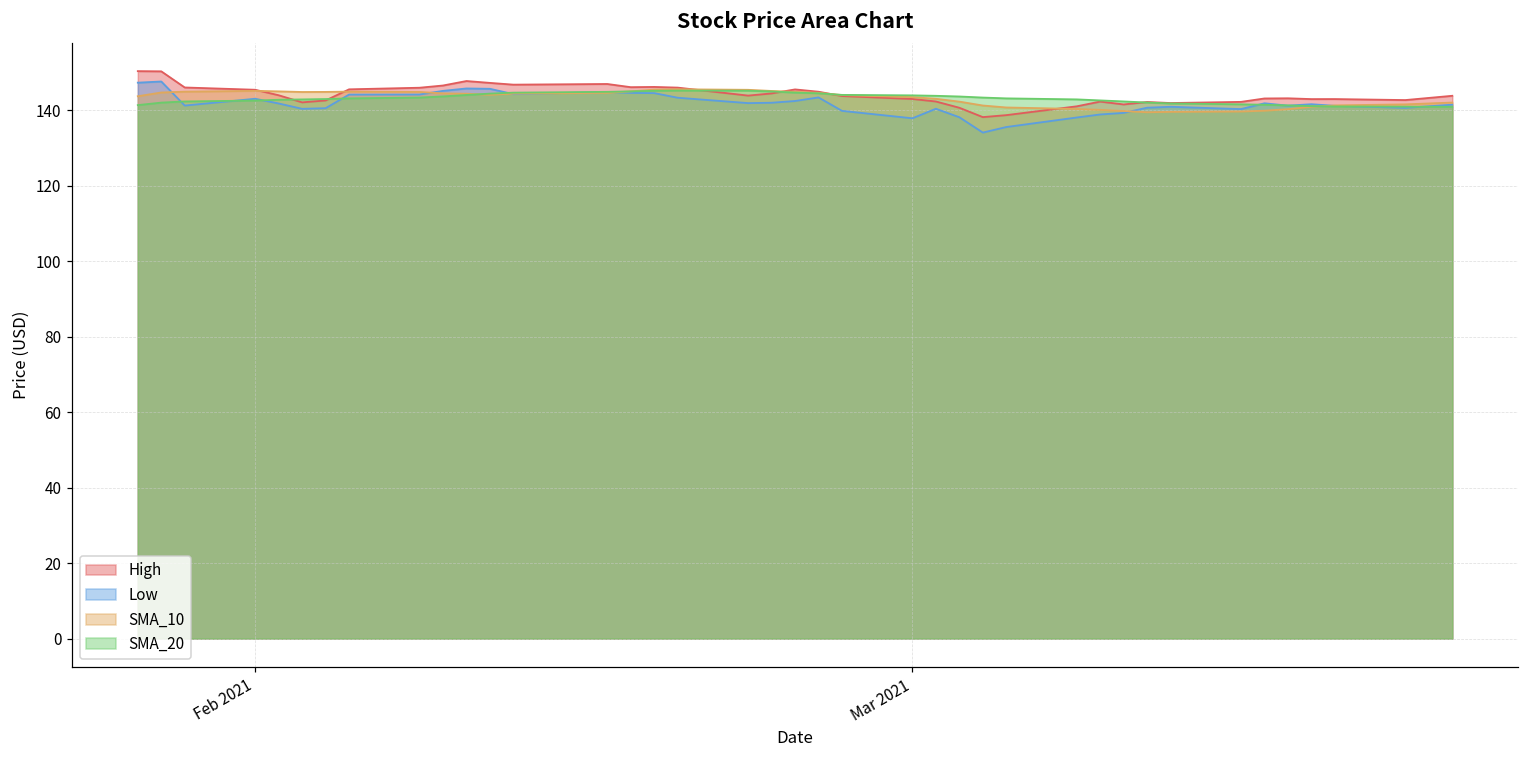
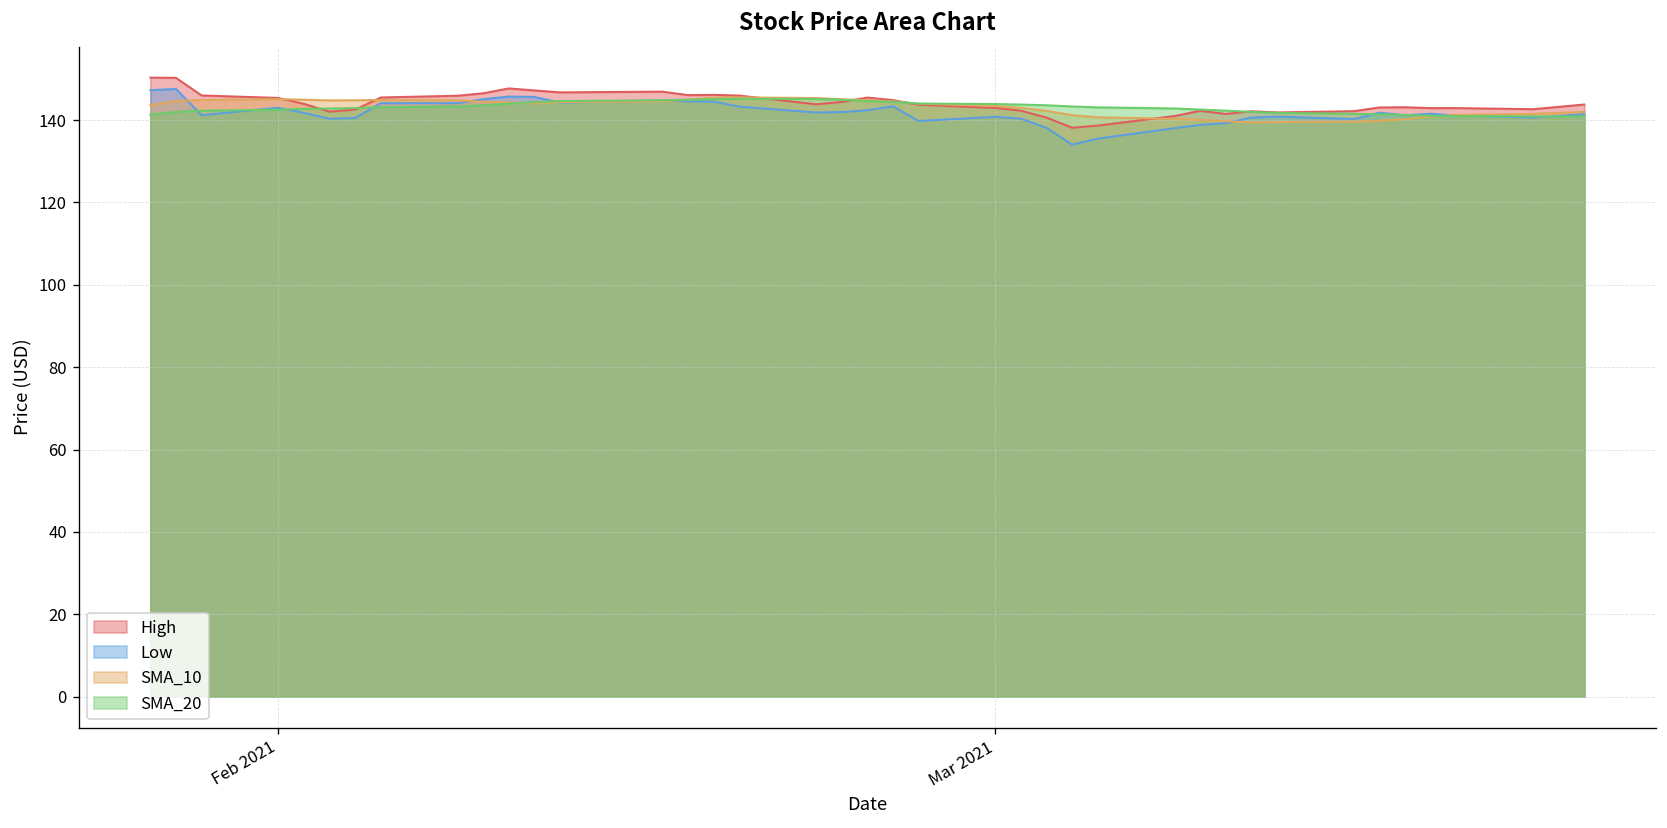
Low, Mar 2021: 138 -> 141
